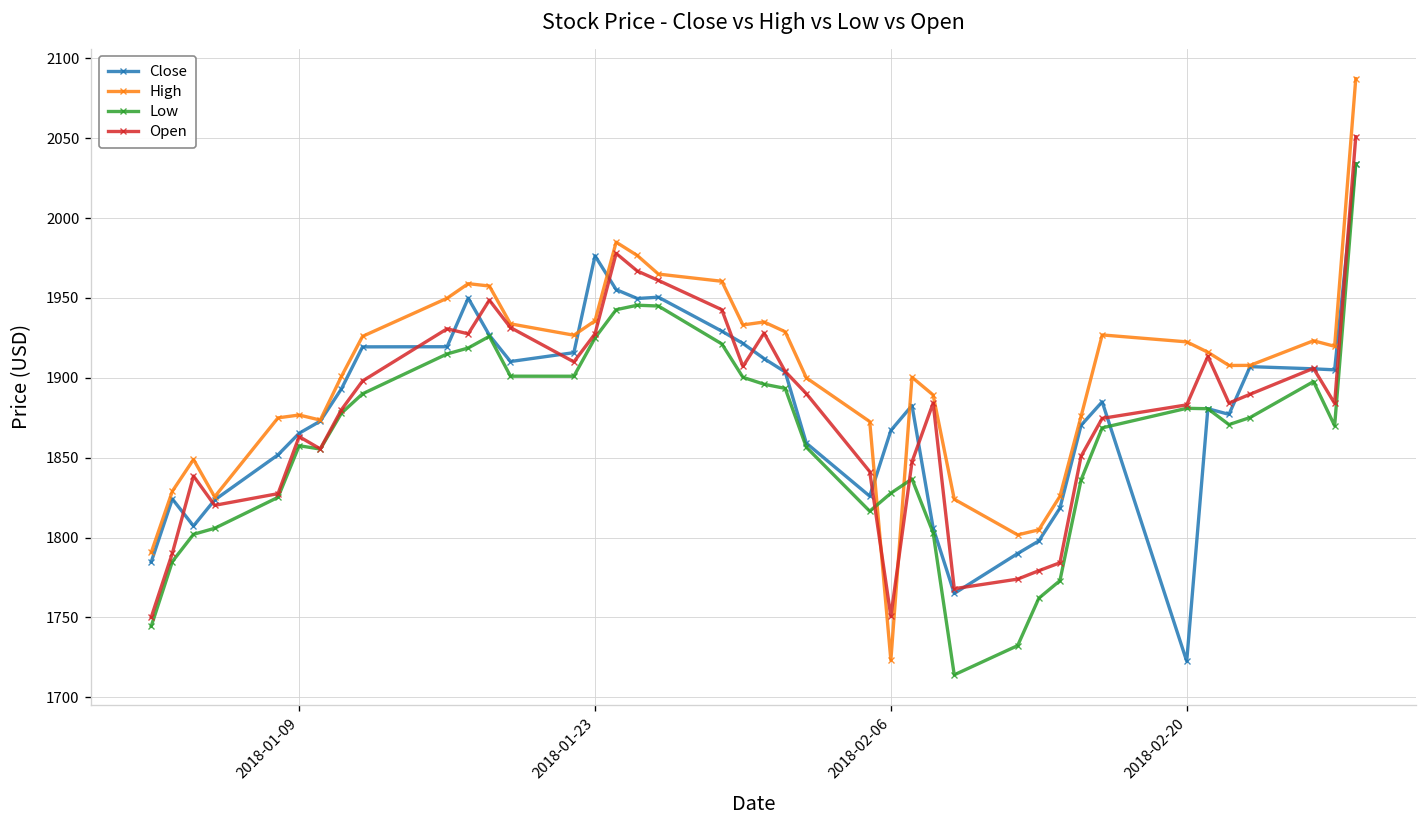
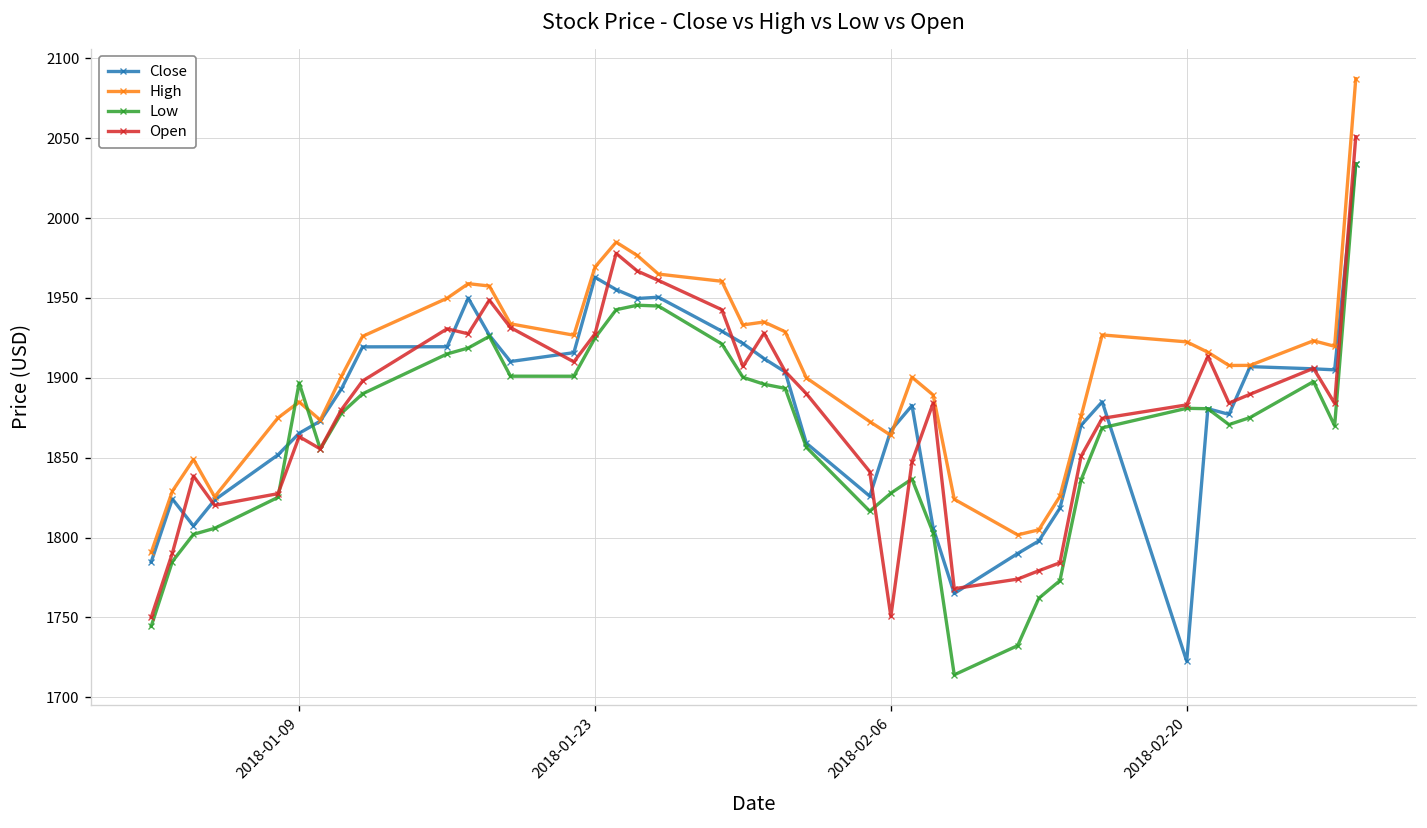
High, 2018-01-09: 1877 -> 1885
Low, 2018-01-09: 1858 -> 1897
Close, 2018-01-23: 1976 -> 1963
High, 2018-01-23: 1936 -> 1969
High, 2018-02-06: 1723 -> 1864
